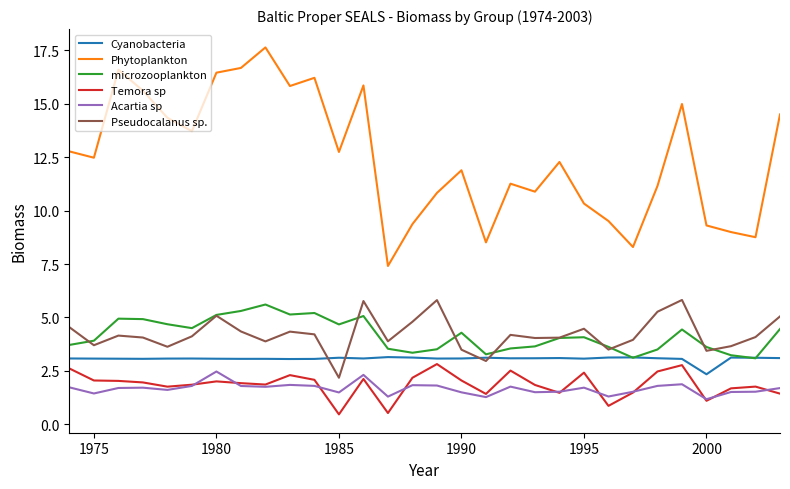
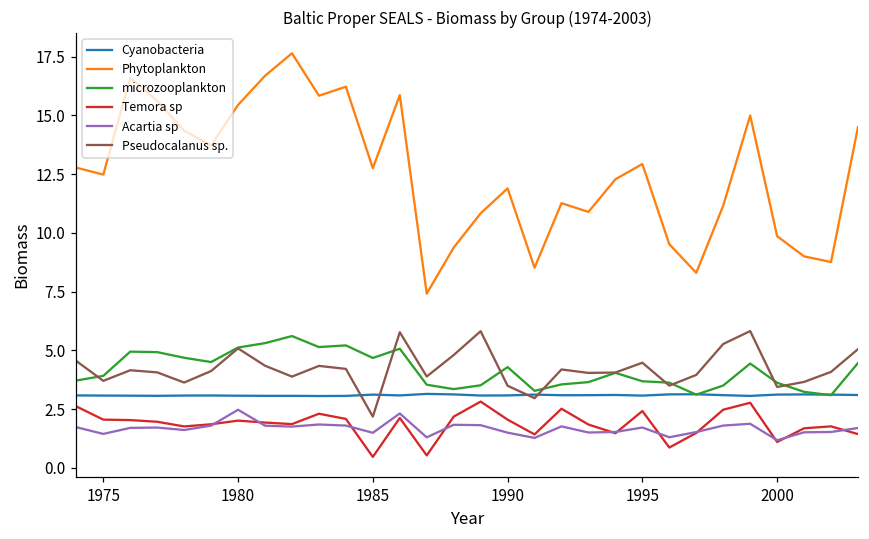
Phytoplankton, 1980: 16.5 -> 15.4
Phytoplankton, 1995: 10.3 -> 12.9
microzooplankton, 1995: 4.1 -> 3.7
Cyanobacteria, 2000: 2.3 -> 3.1
Phytoplankton, 2000: 9.3 -> 9.9
